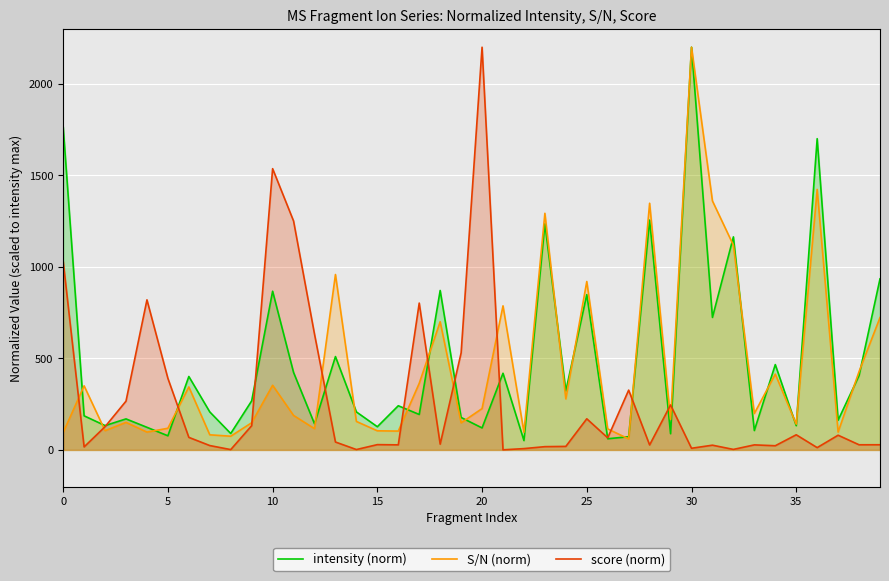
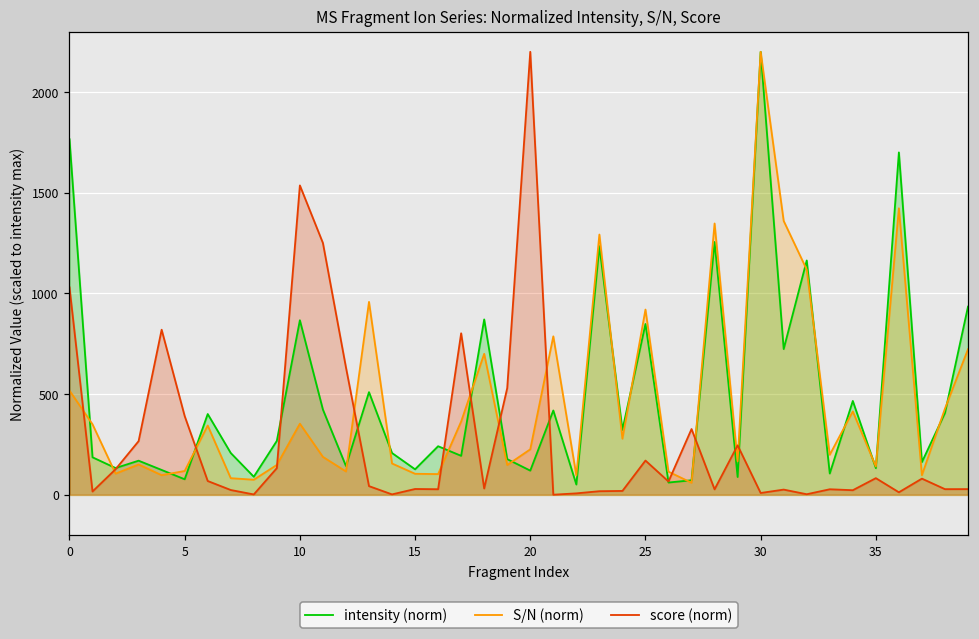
S/N (norm), 0: 100 -> 520
